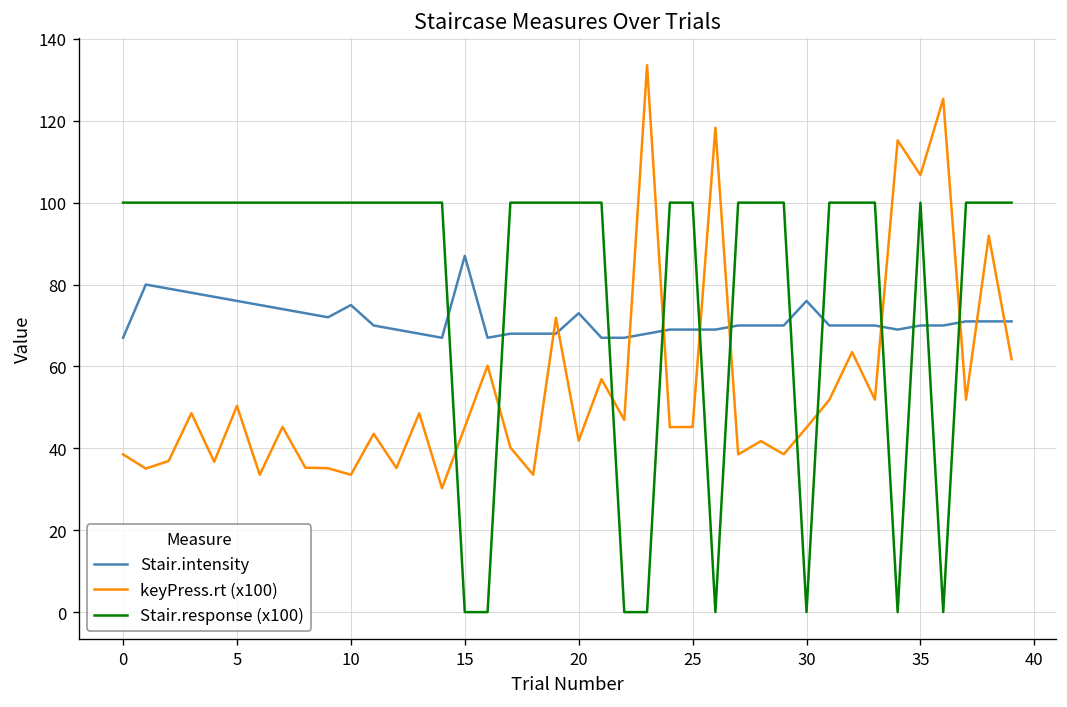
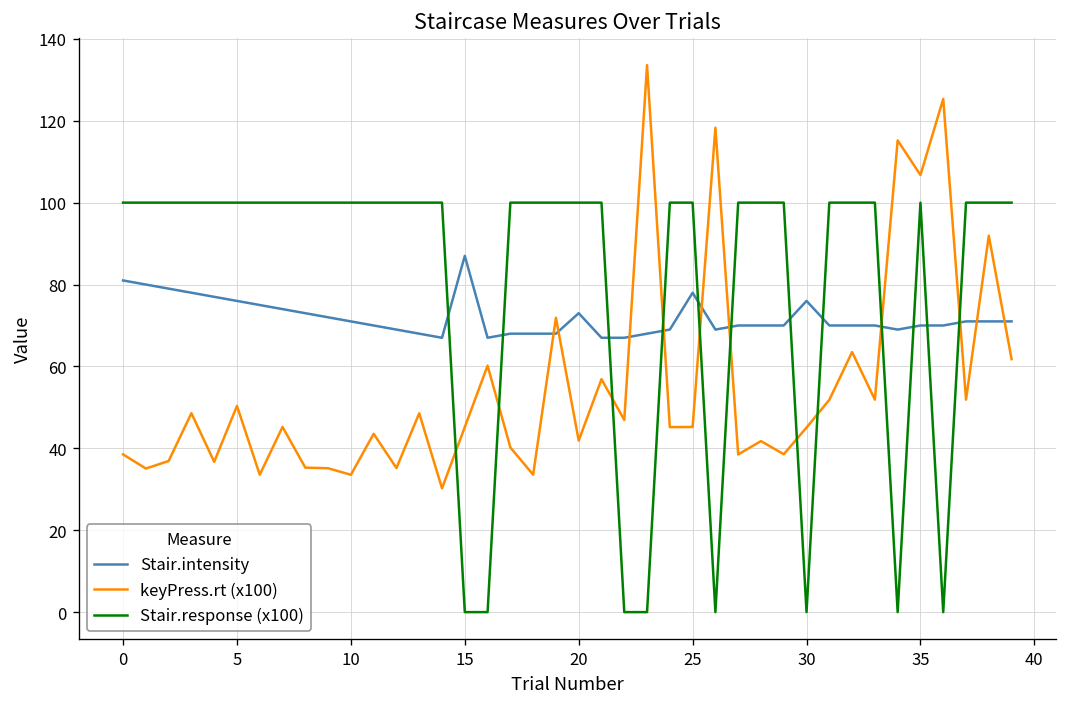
Stair.intensity, 0: 67 -> 81
Stair.intensity, 10: 75 -> 71
Stair.intensity, 25: 69 -> 78
